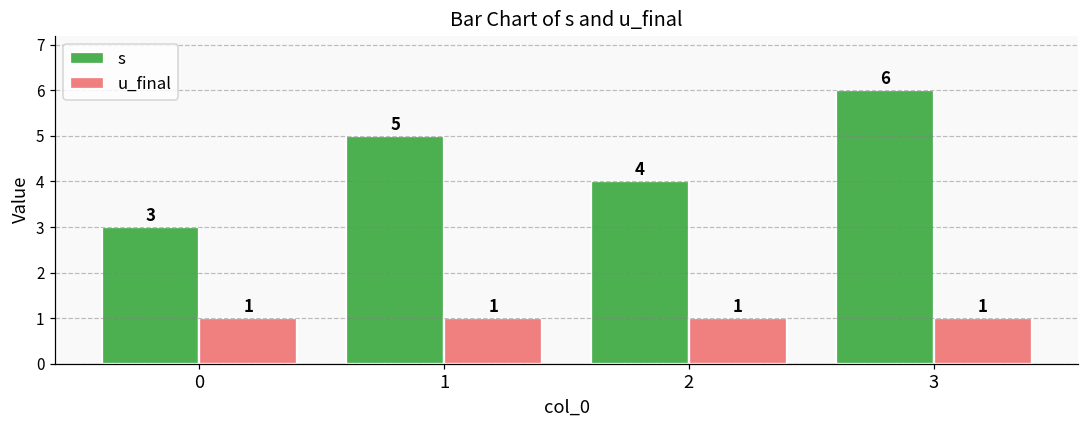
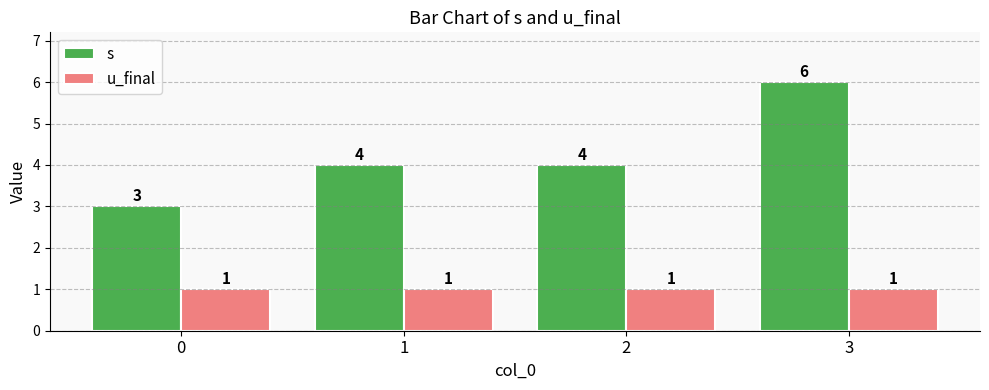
s, 1: 5 -> 4
